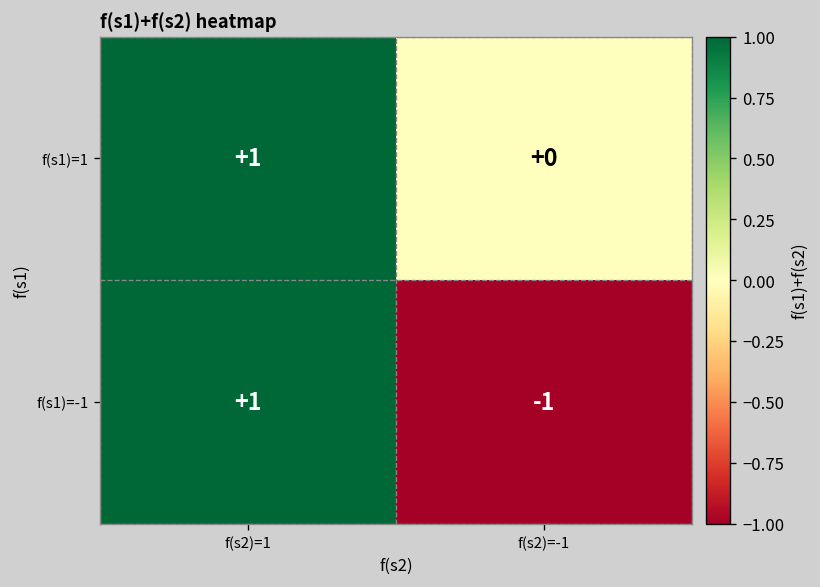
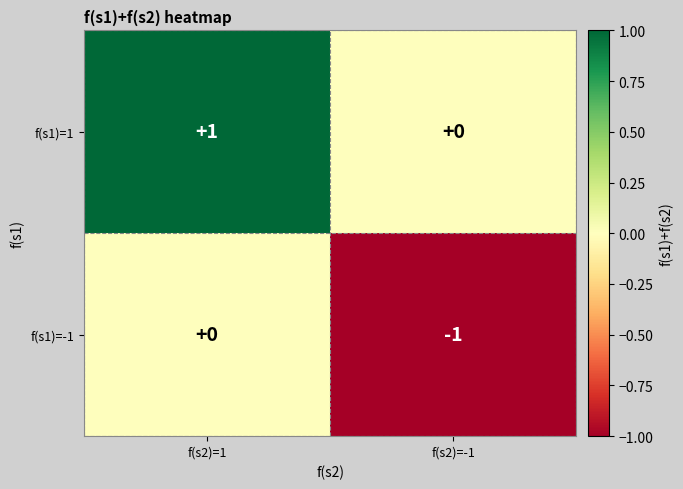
f(s1)=-1, f(s2)=1: +1 -> +0
